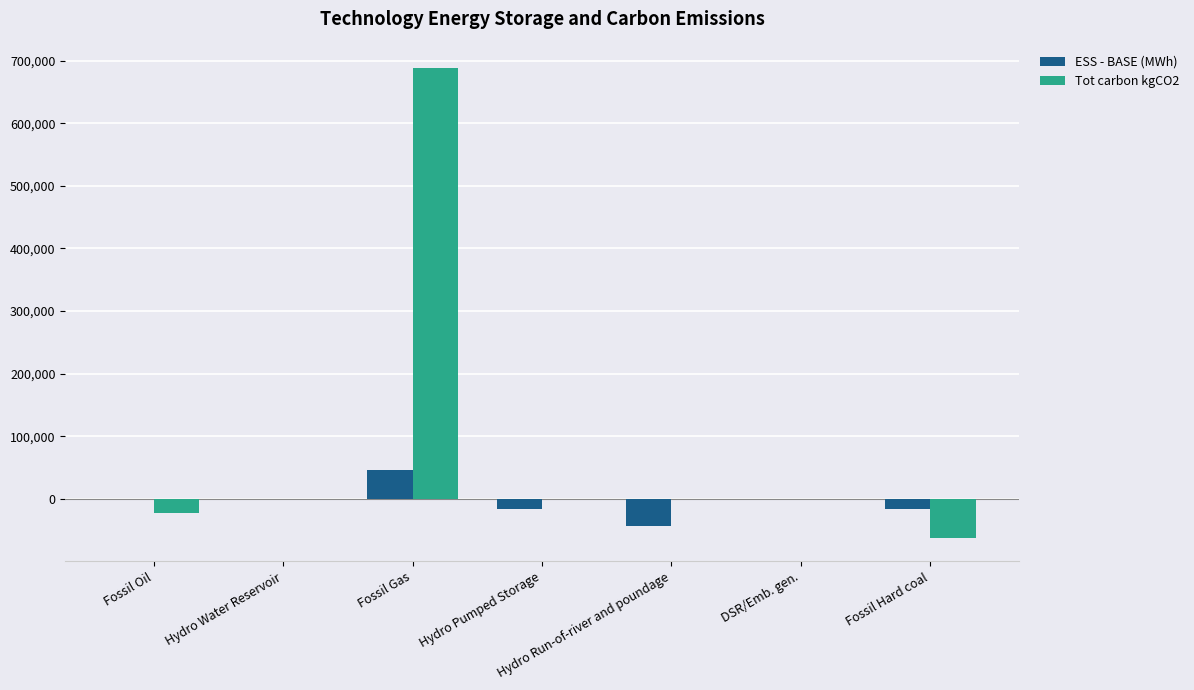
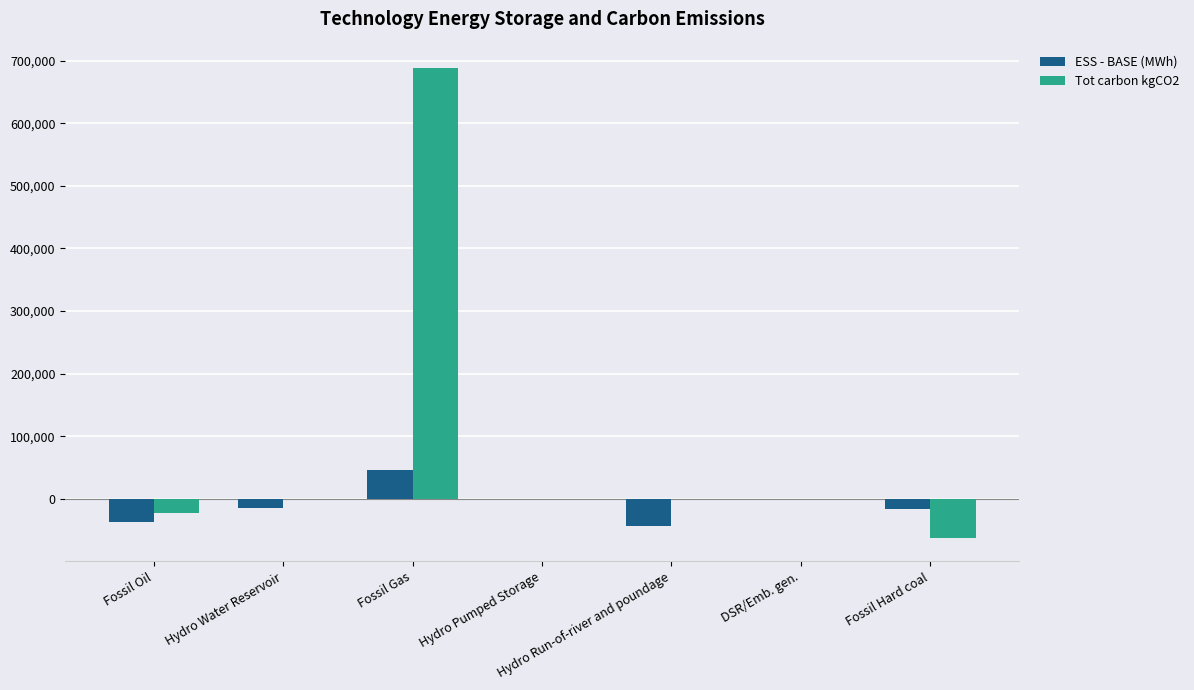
ESS - BASE (MWh), Fossil Oil: 0 -> -40,000
ESS - BASE (MWh), Hydro Water Reservoir: 0 -> -20,000
ESS - BASE (MWh), Hydro Pumped Storage: -20,000 -> 0
